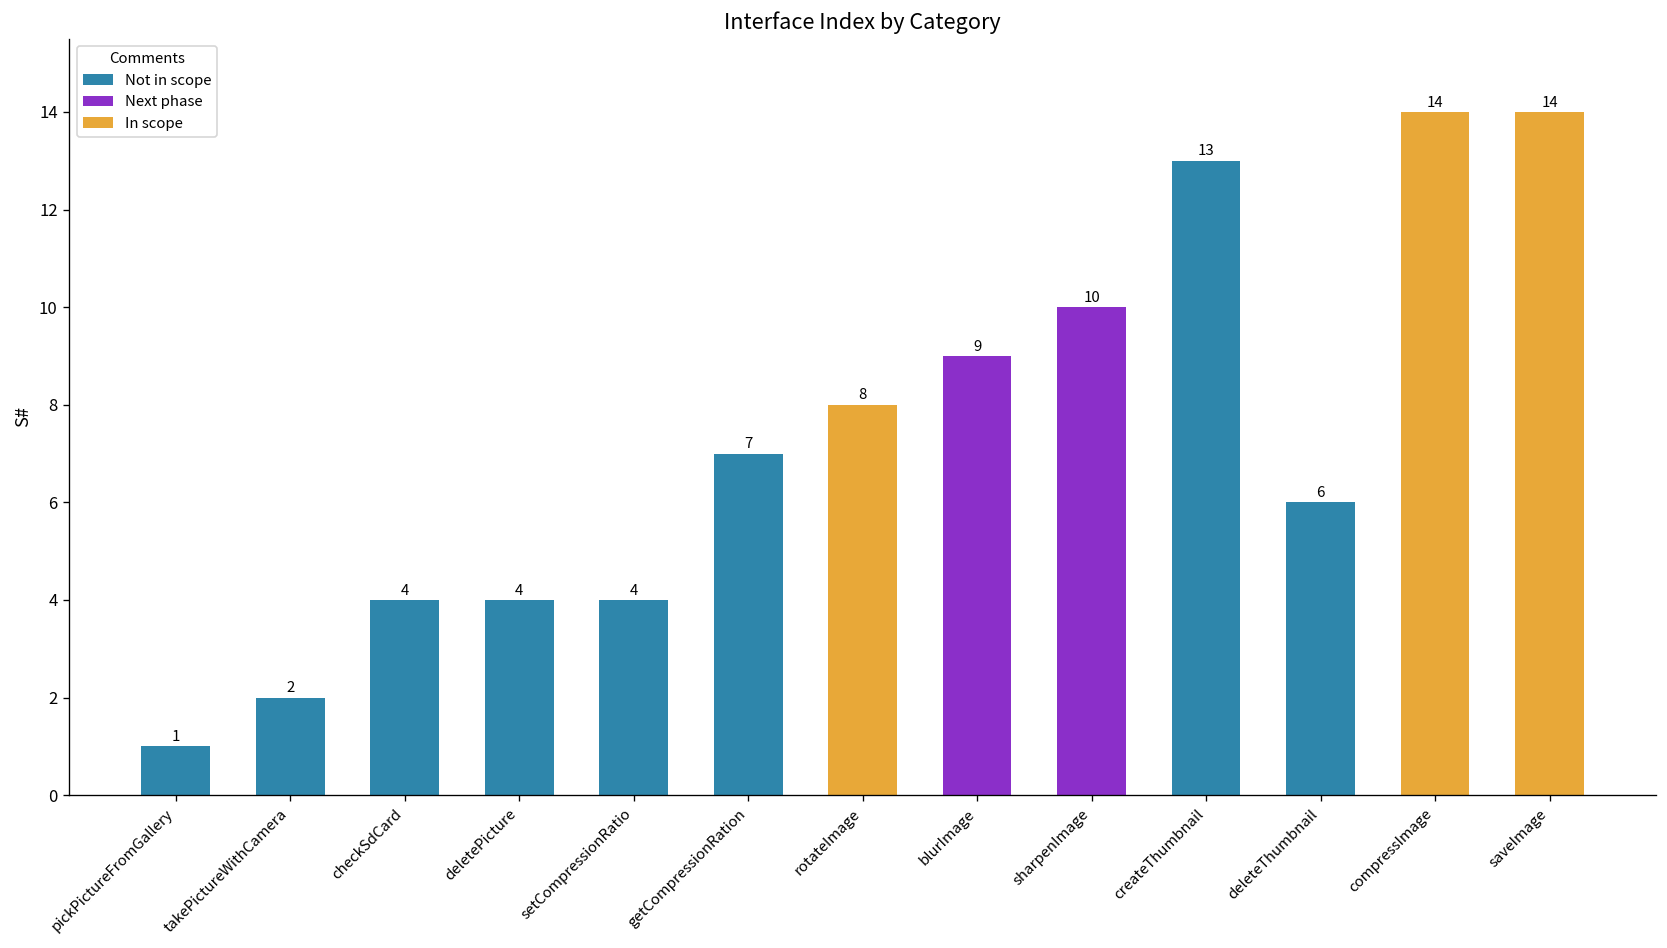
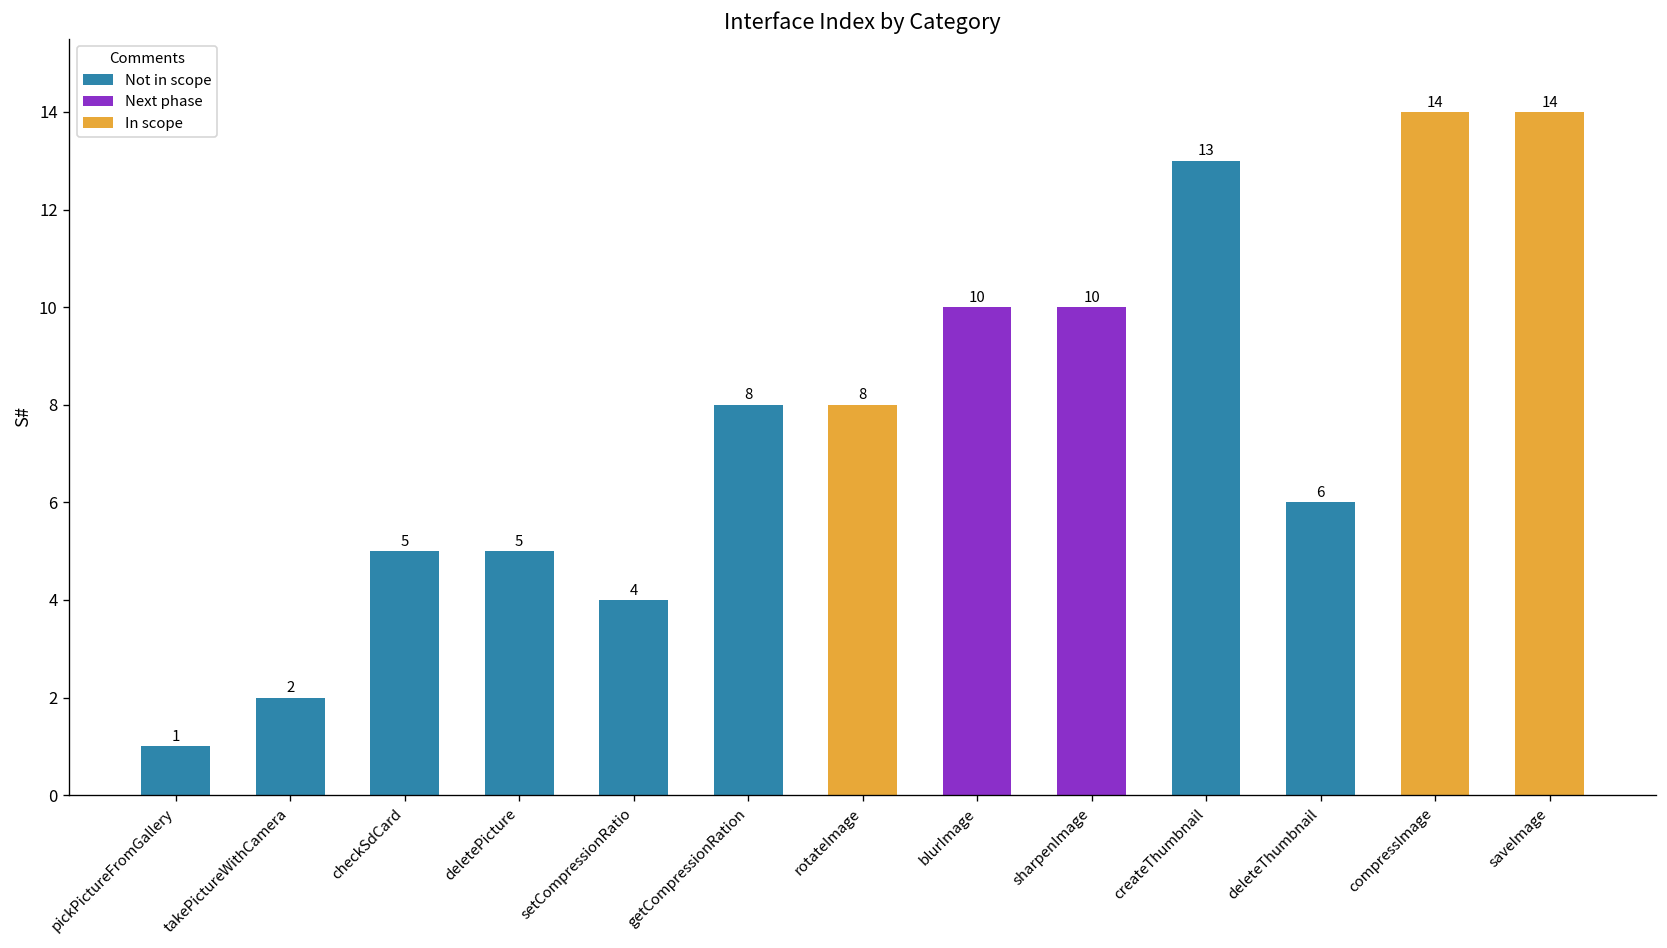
Not in scope, checkSdCard: 4 -> 5
Not in scope, deletePicture: 4 -> 5
Not in scope, getCompressionRation: 7 -> 8
Next phase, blurImage: 9 -> 10
